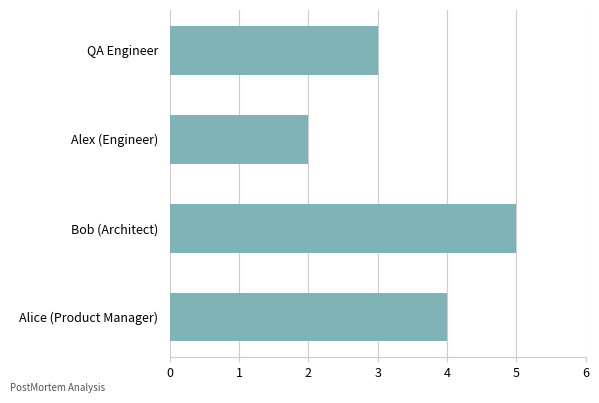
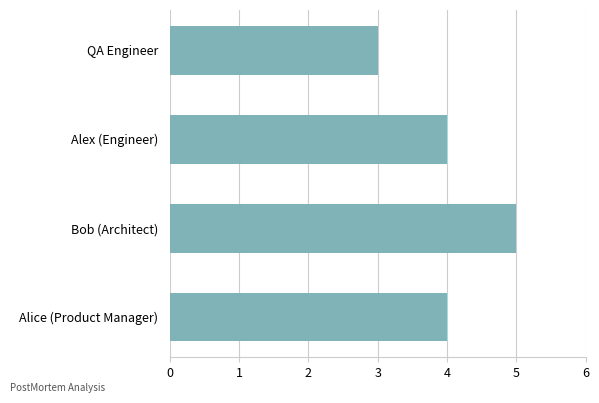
Alex (Engineer): 2 -> 4
